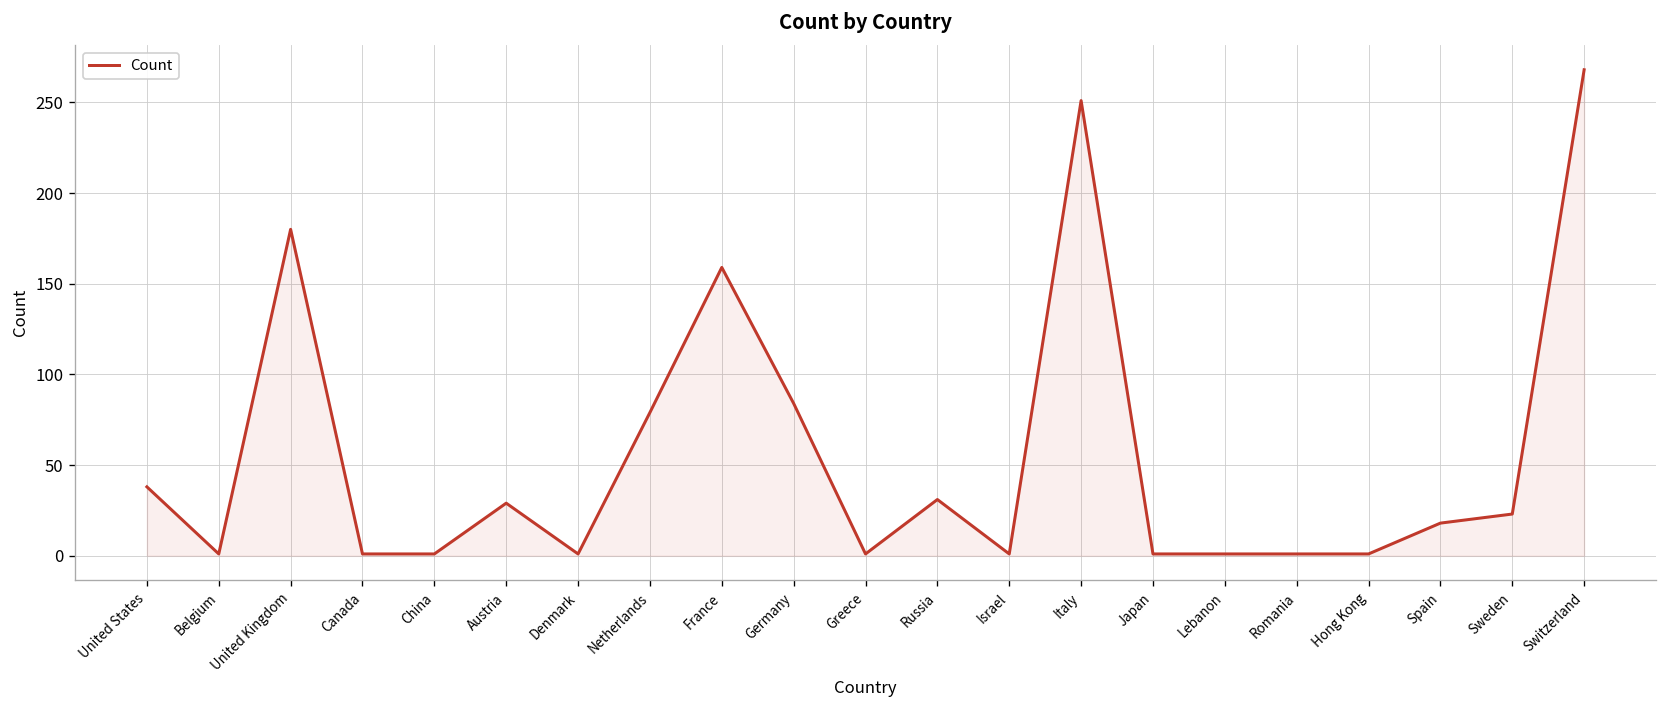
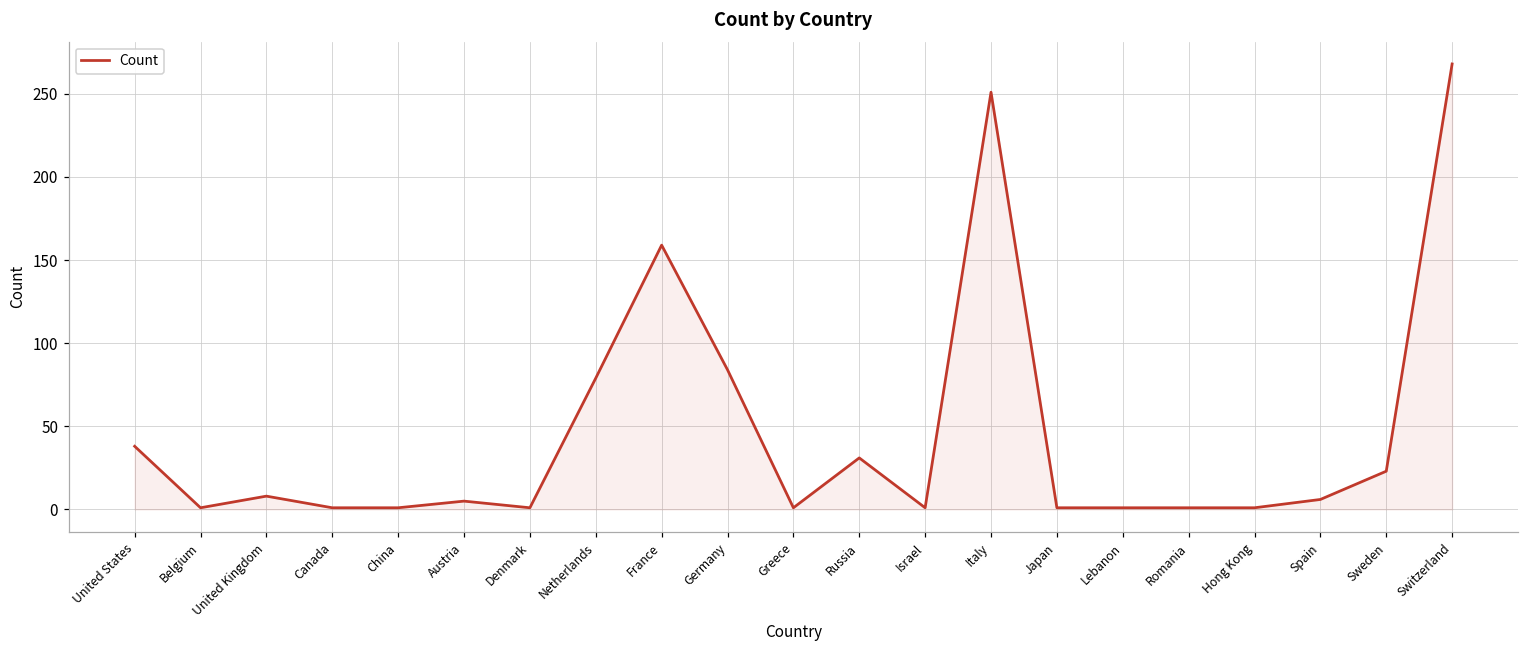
United Kingdom: 180 -> 8
Austria: 29 -> 5
Spain: 18 -> 6
